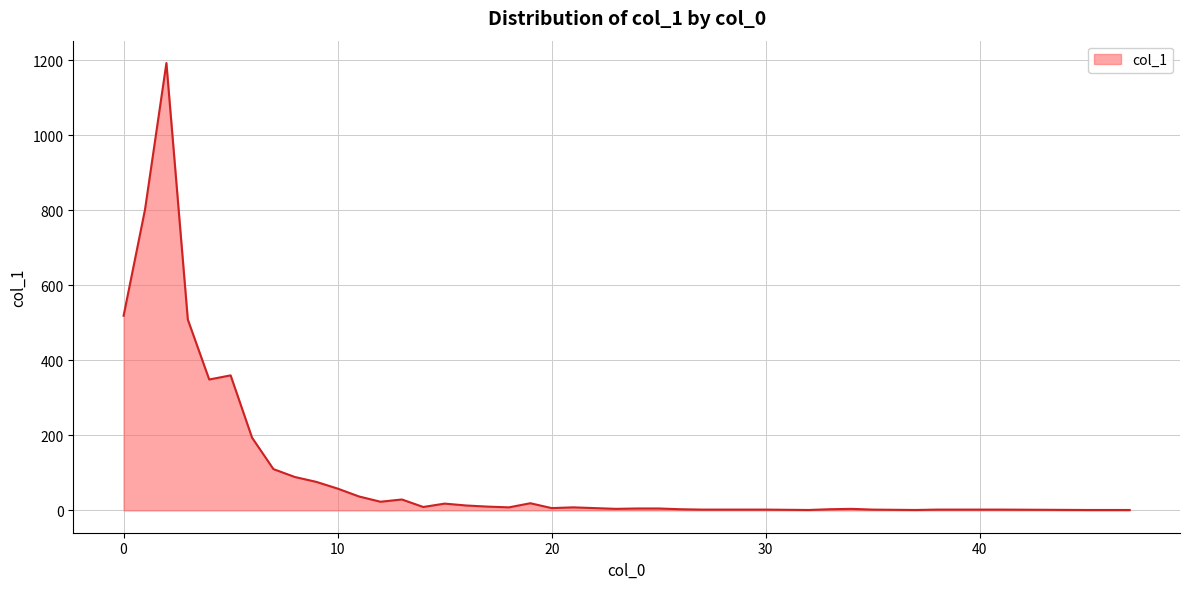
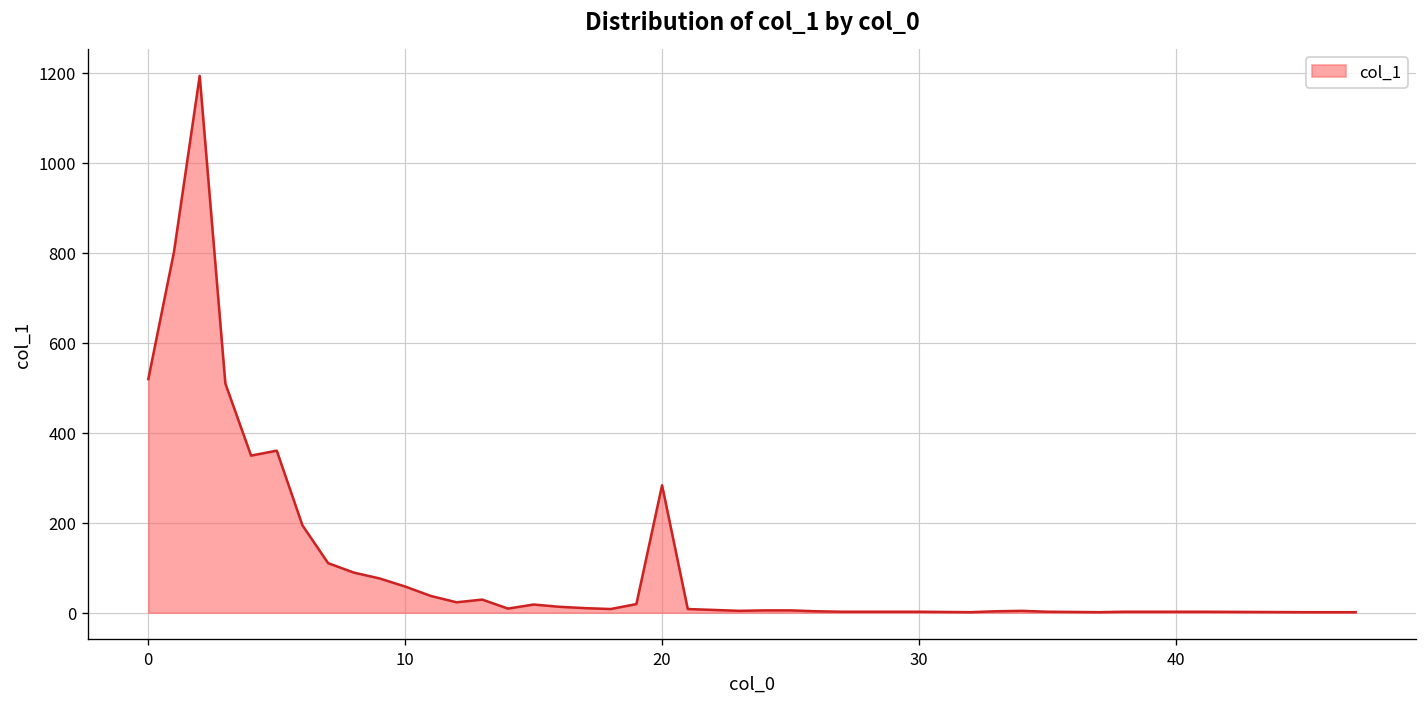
20: 10 -> 280
